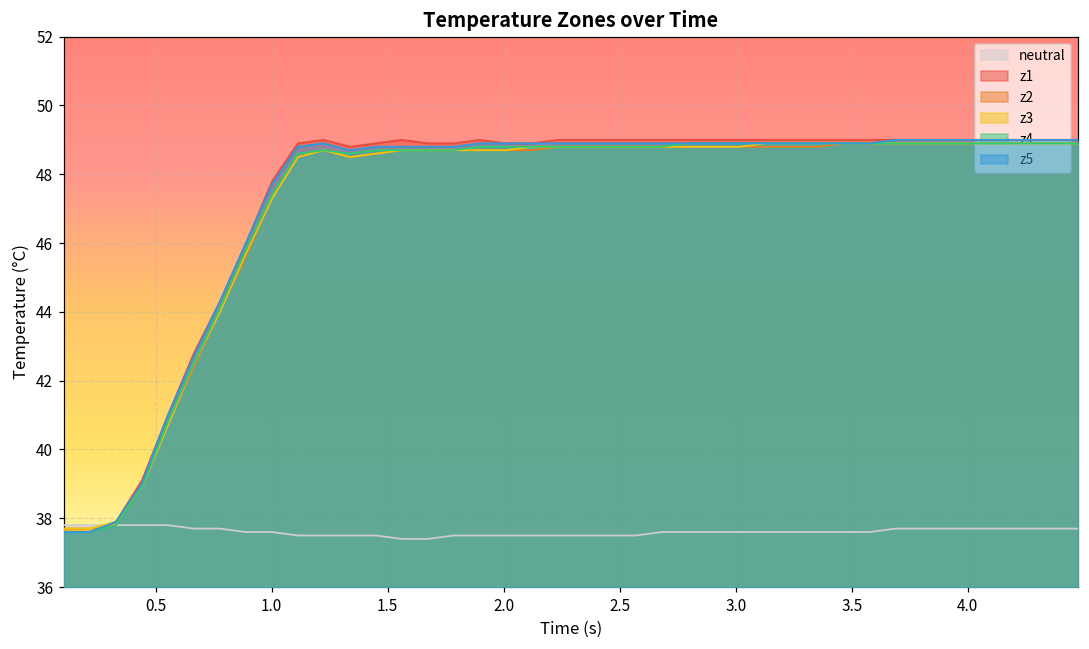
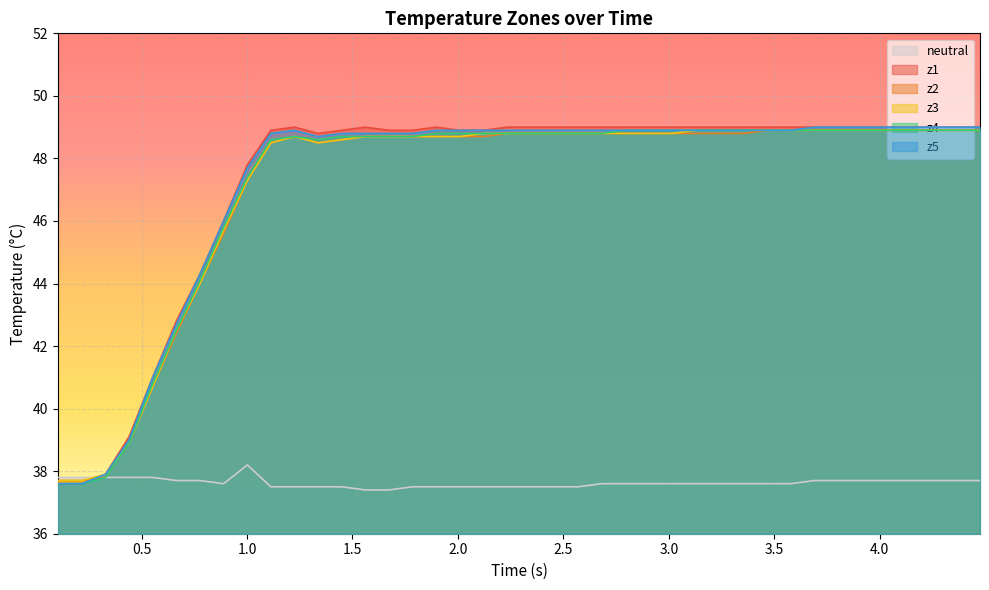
neutral, 1.0: 37.6 -> 38.2
